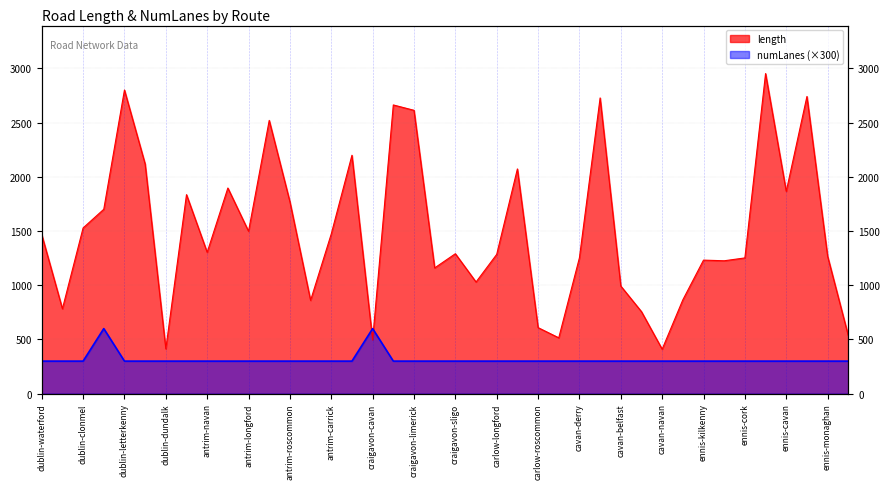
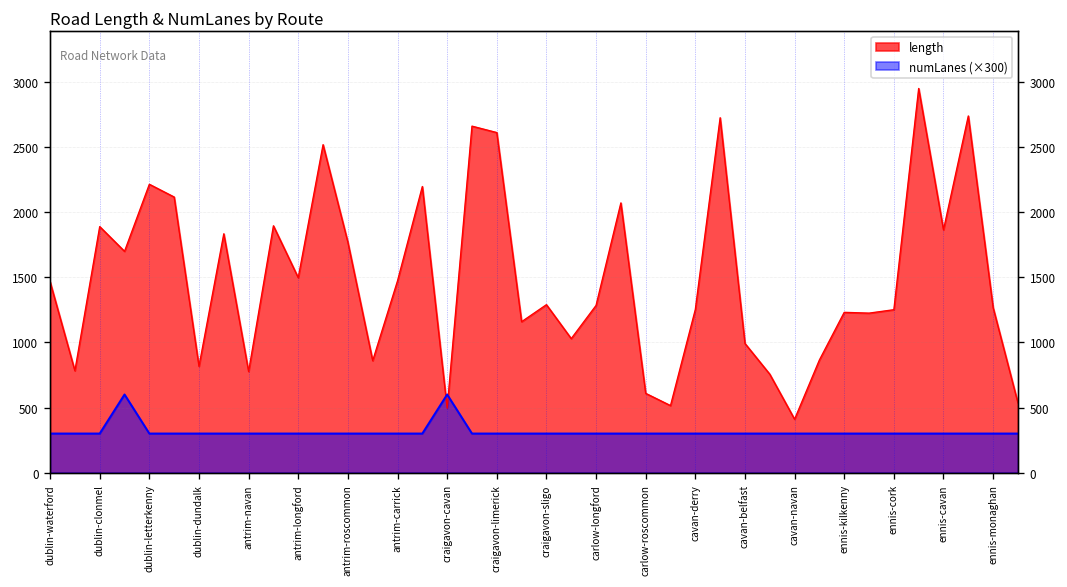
length, dublin-clonmel: 1530 -> 1890
length, dublin-letterkenny: 2800 -> 2220
length, dublin-dundalk: 410 -> 820
length, antrim-navan: 1300 -> 780
